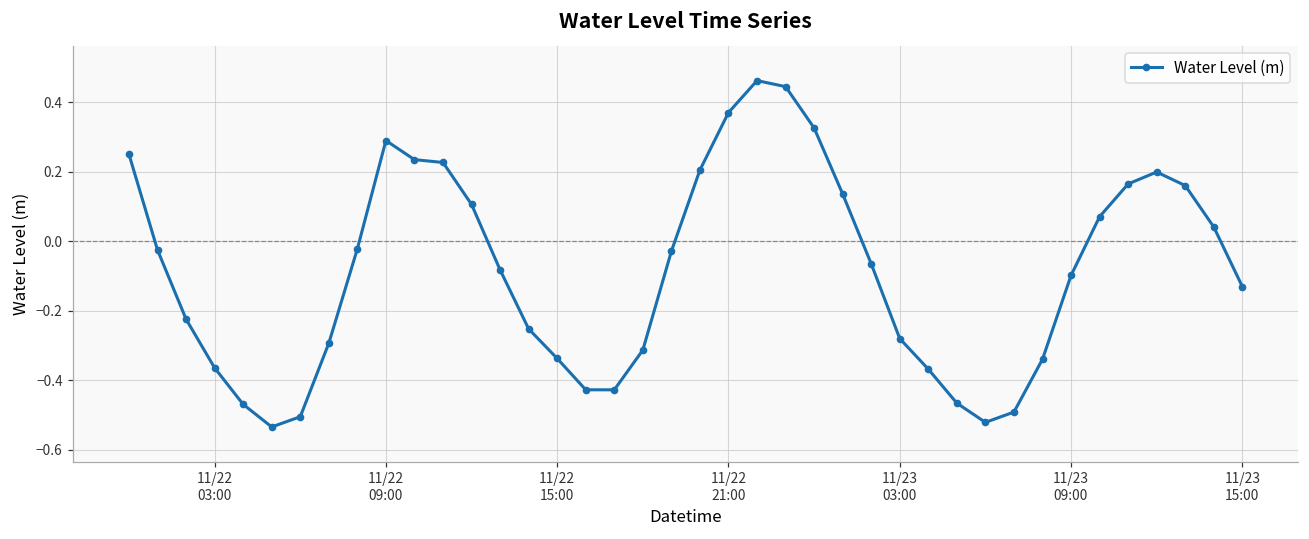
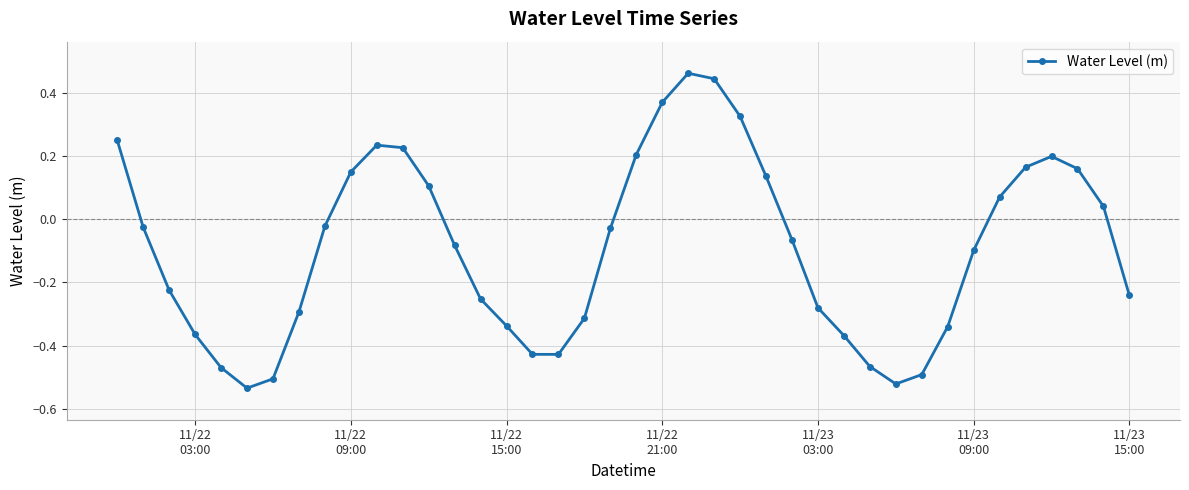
11/22 09:00: 0.29 -> 0.15
11/23 15:00: -0.13 -> -0.24
